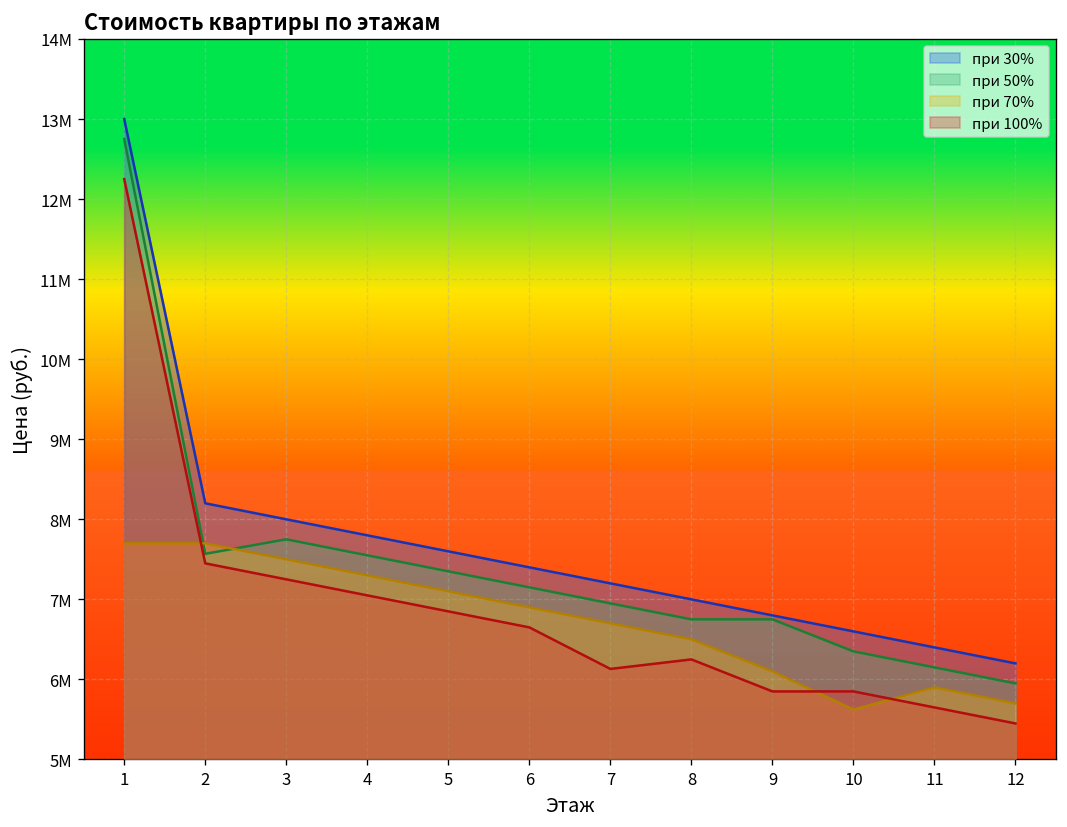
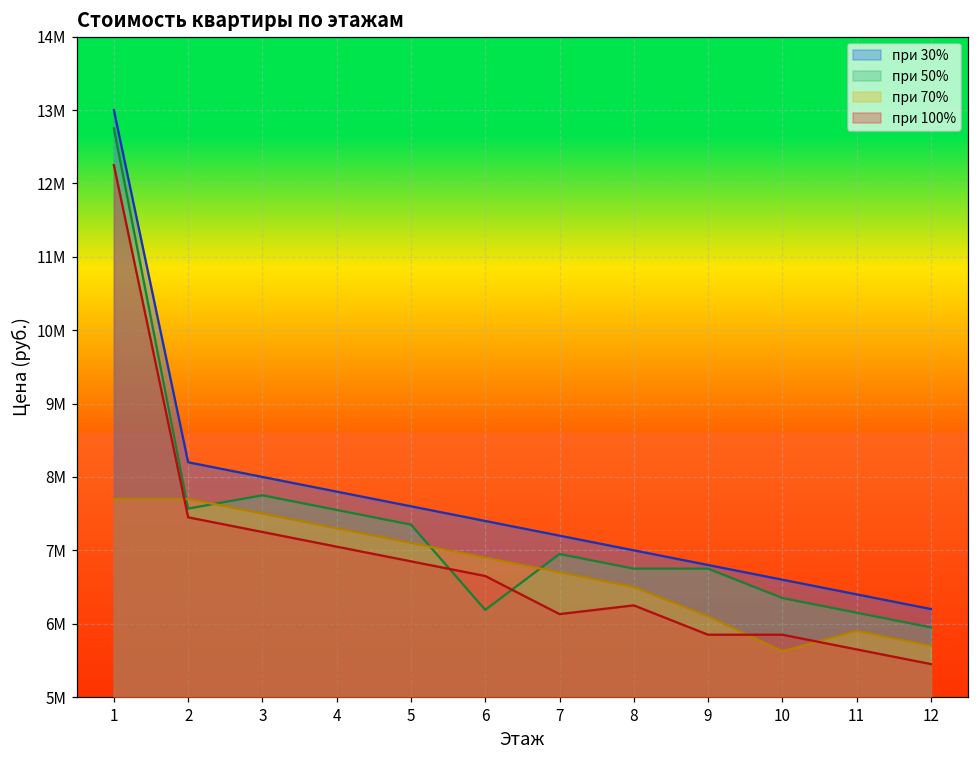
при 50%, 6: 7.1М -> 6.2М
